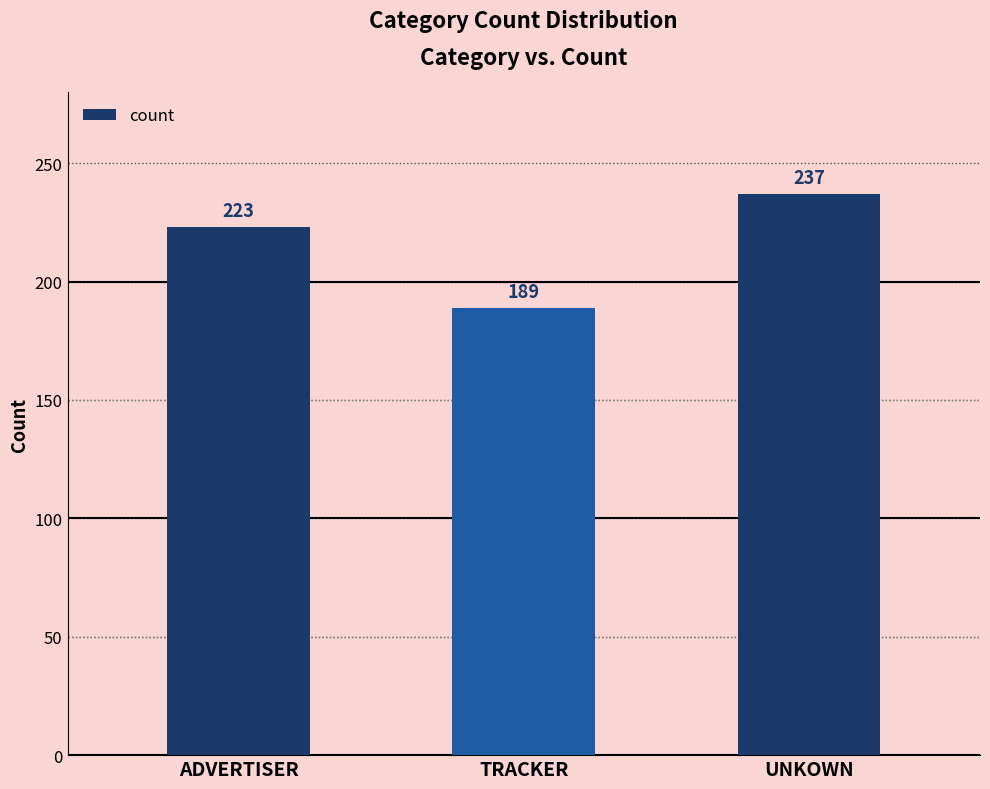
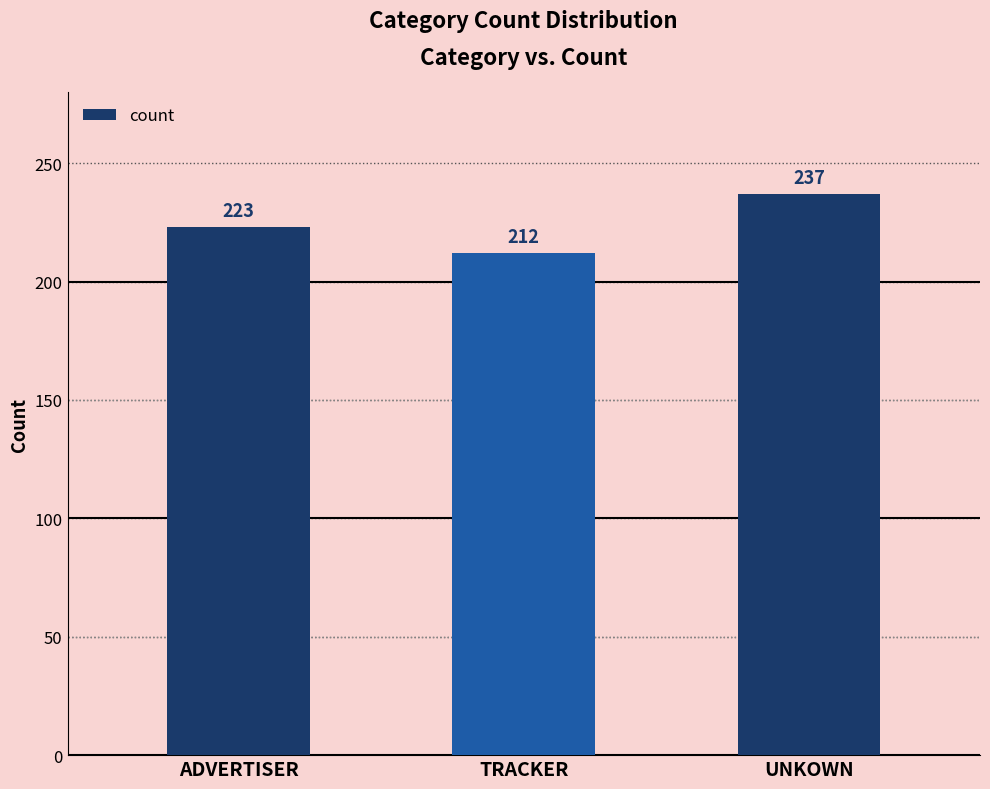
TRACKER: 189 -> 212
